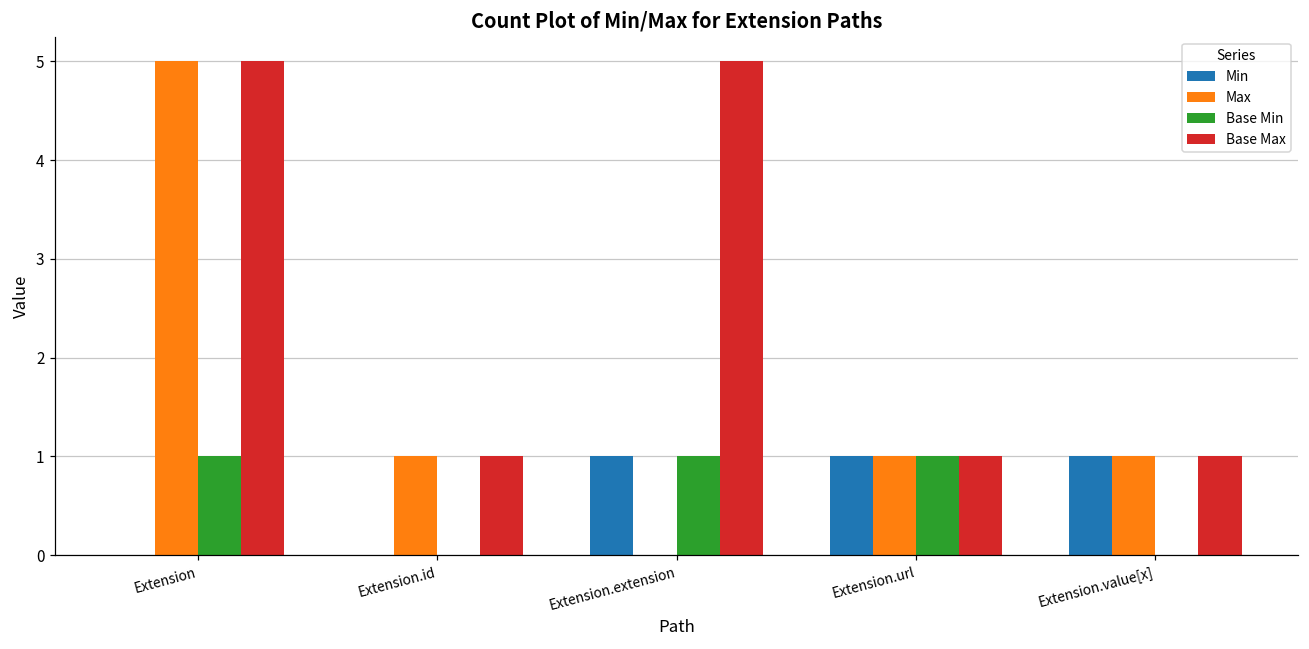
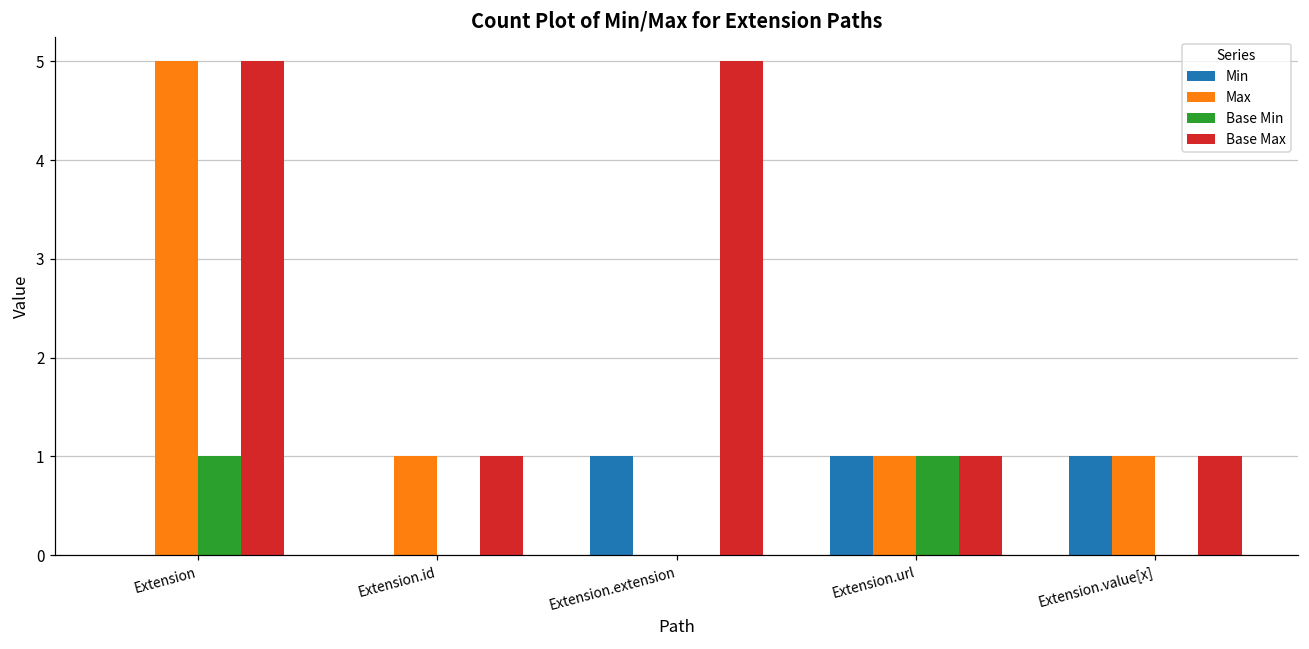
Base Min, Extension.extension: 1 -> 0
